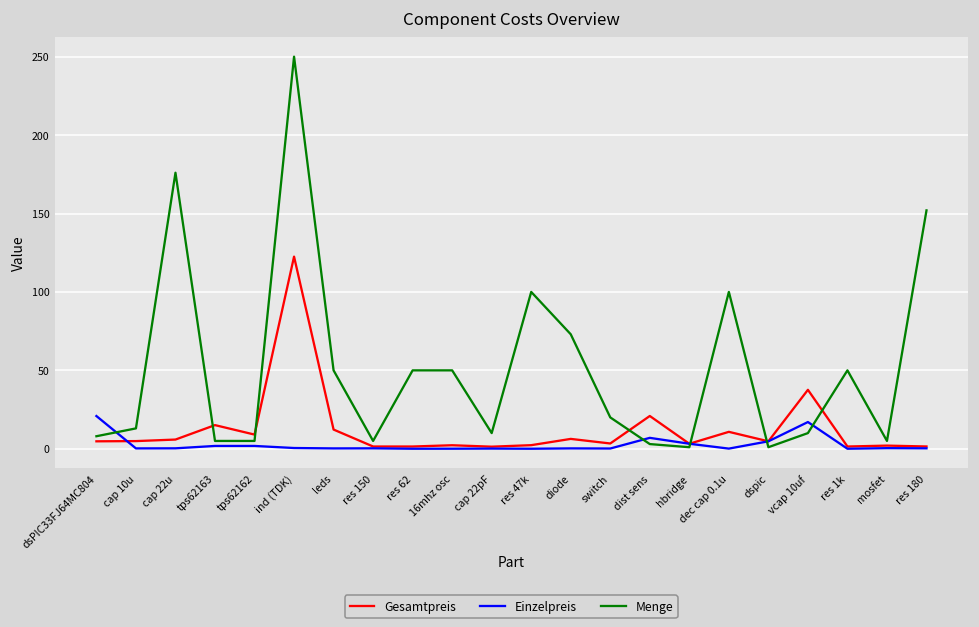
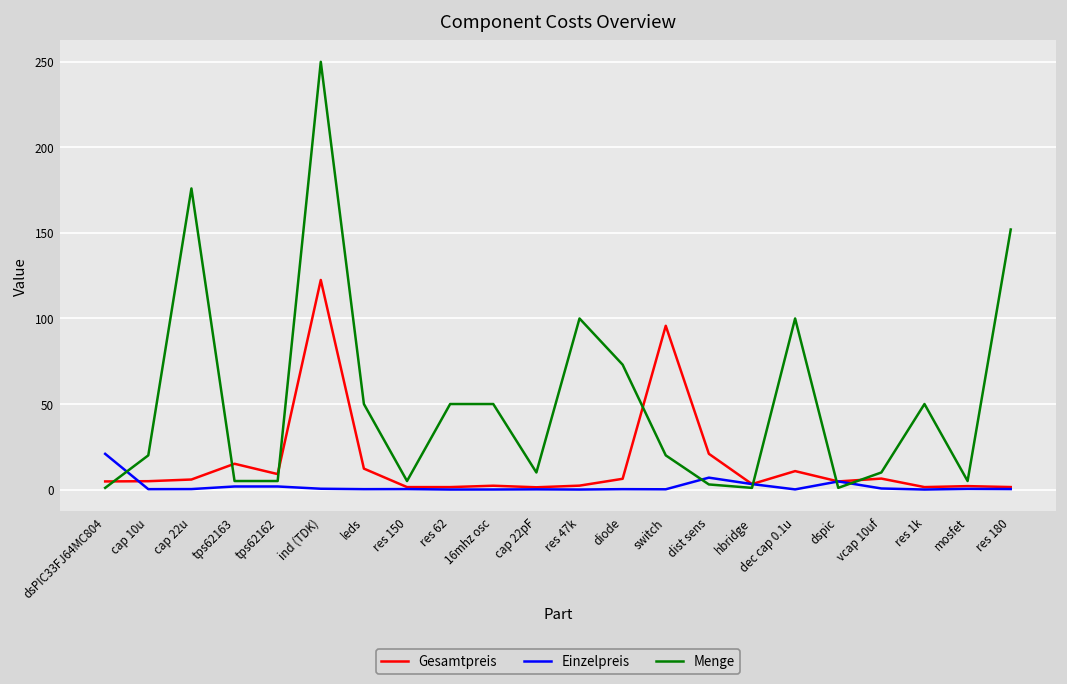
Menge, dsPIC33FJ64MC804: 8 -> 1
Menge, cap 10u: 13 -> 20
Gesamtpreis, switch: 3 -> 96
Gesamtpreis, vcap 10uf: 38 -> 6
Einzelpreis, vcap 10uf: 17 -> 1
